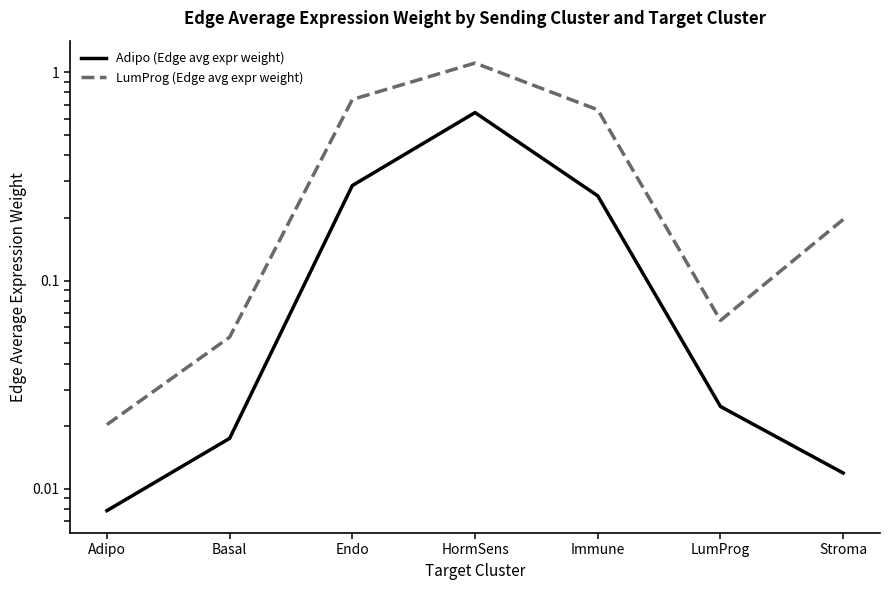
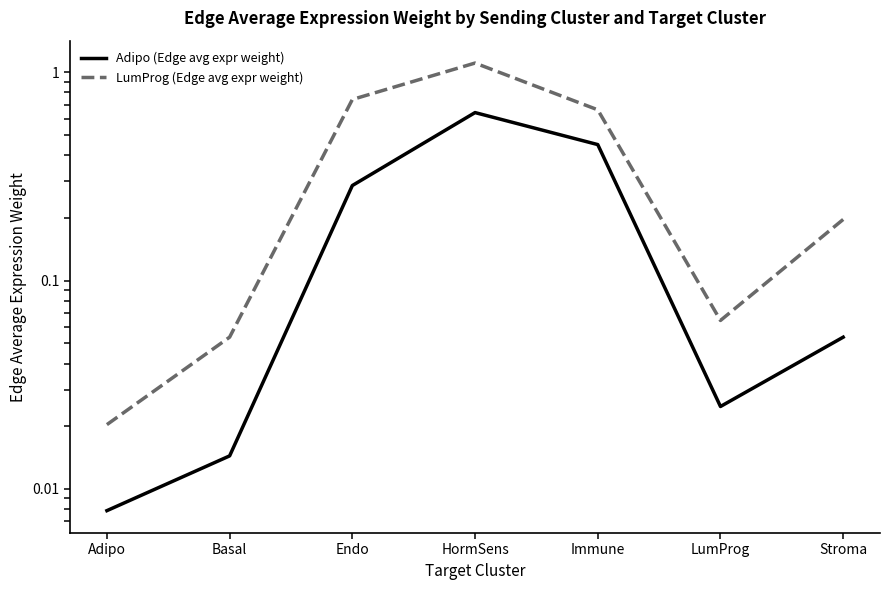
Adipo (Edge avg expr weight), Basal: 0.017 -> 0.014
Adipo (Edge avg expr weight), Immune: 0.26 -> 0.45
Adipo (Edge avg expr weight), Stroma: 0.012 -> 0.054
